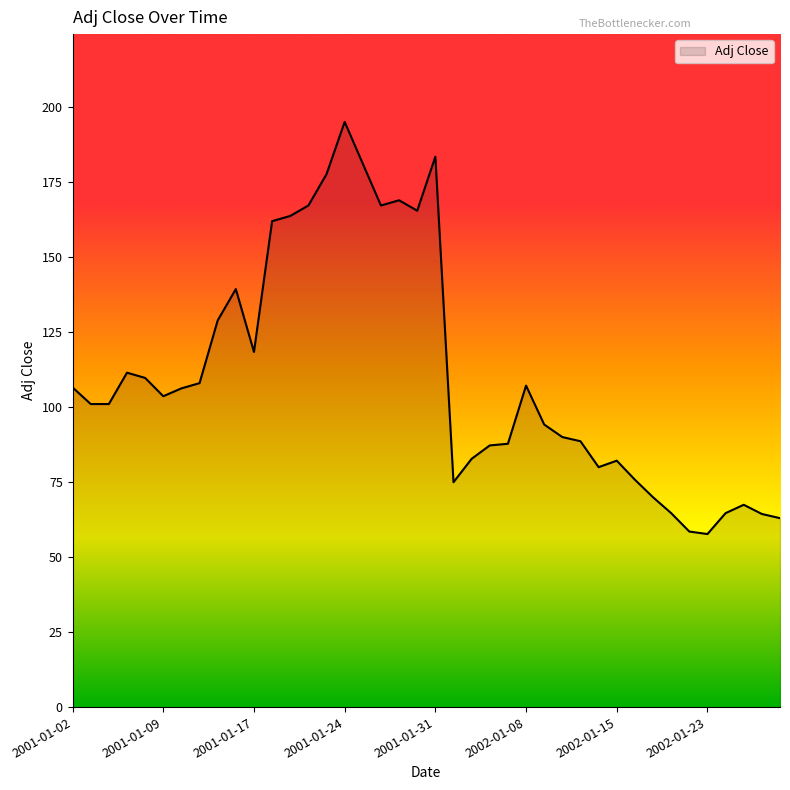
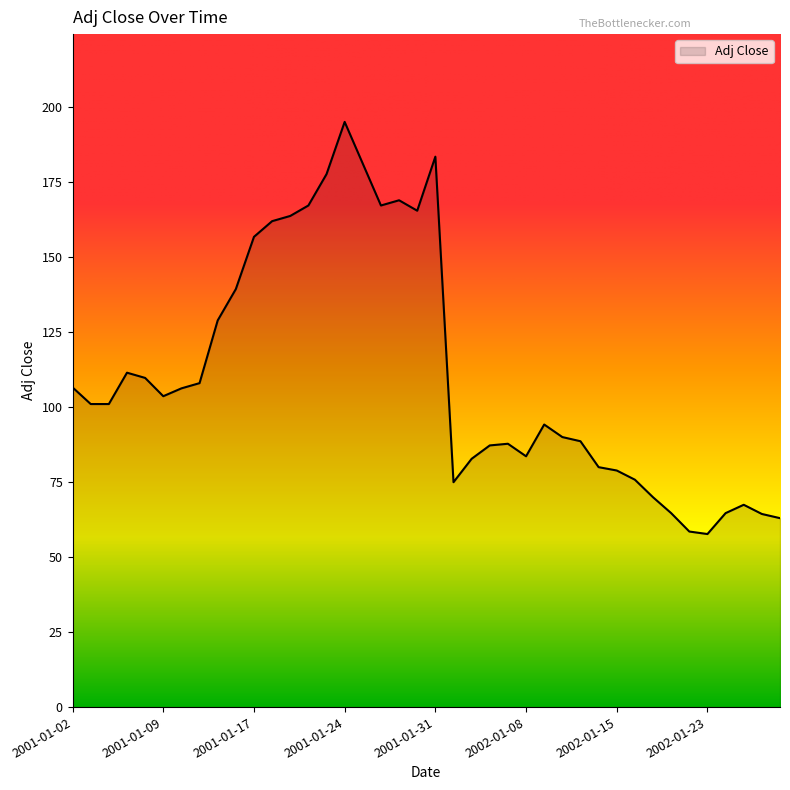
2001-01-17: 118 -> 157
2002-01-08: 107 -> 84
2002-01-15: 82 -> 79
